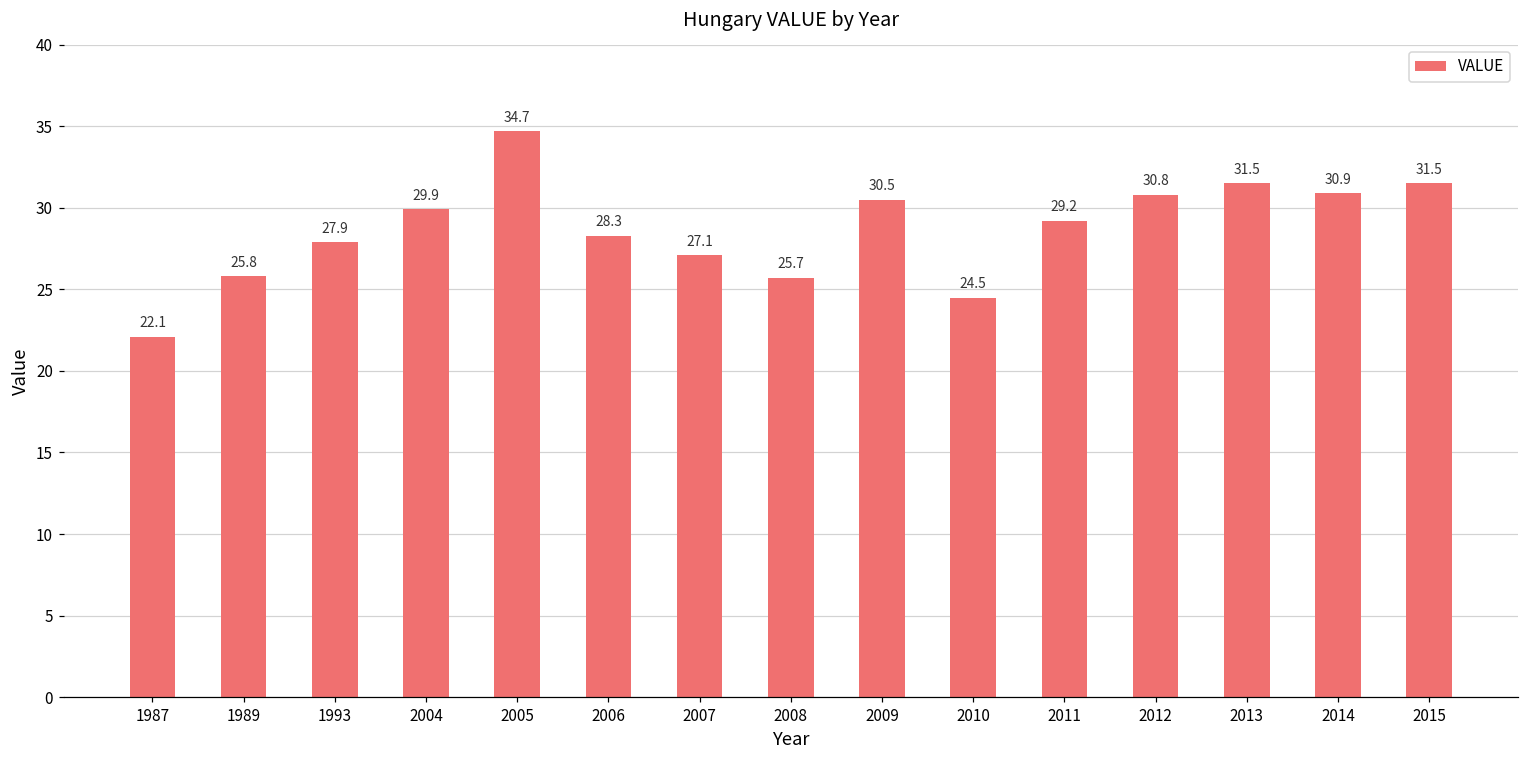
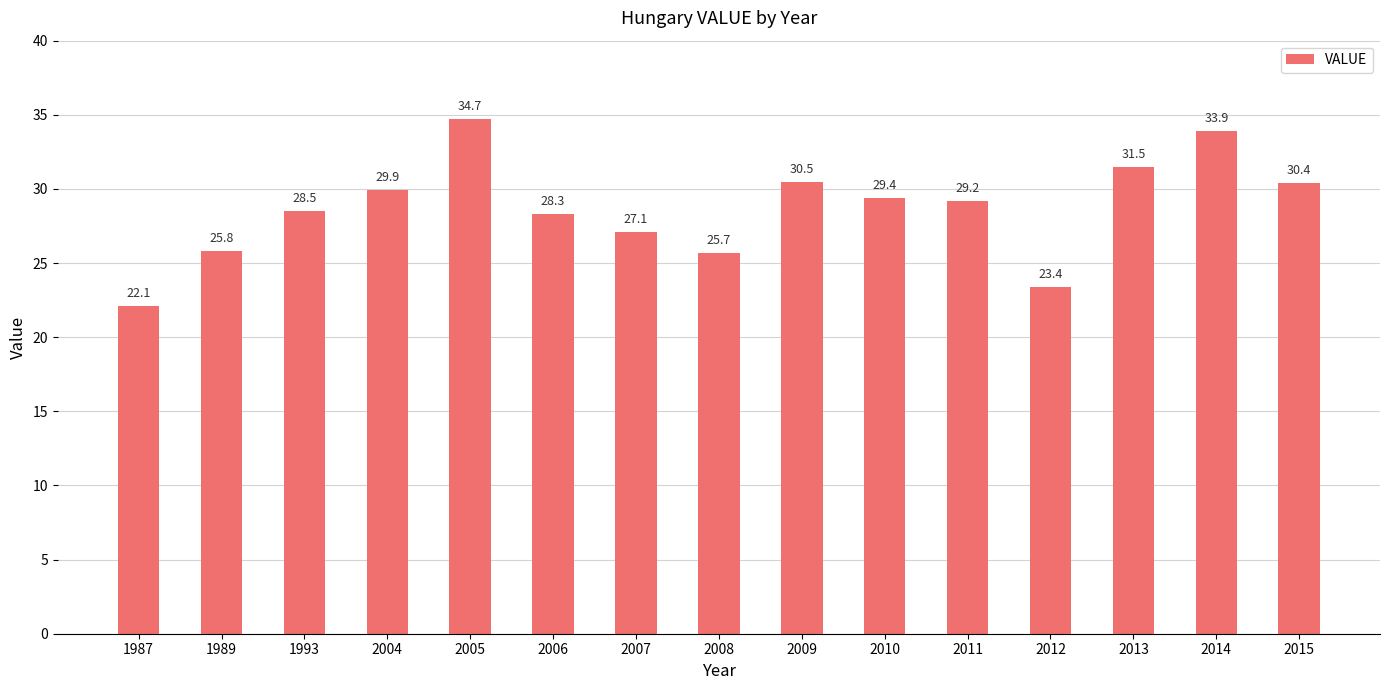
1993: 27.9 -> 28.5
2010: 24.5 -> 29.4
2012: 30.8 -> 23.4
2014: 30.9 -> 33.9
2015: 31.5 -> 30.4
